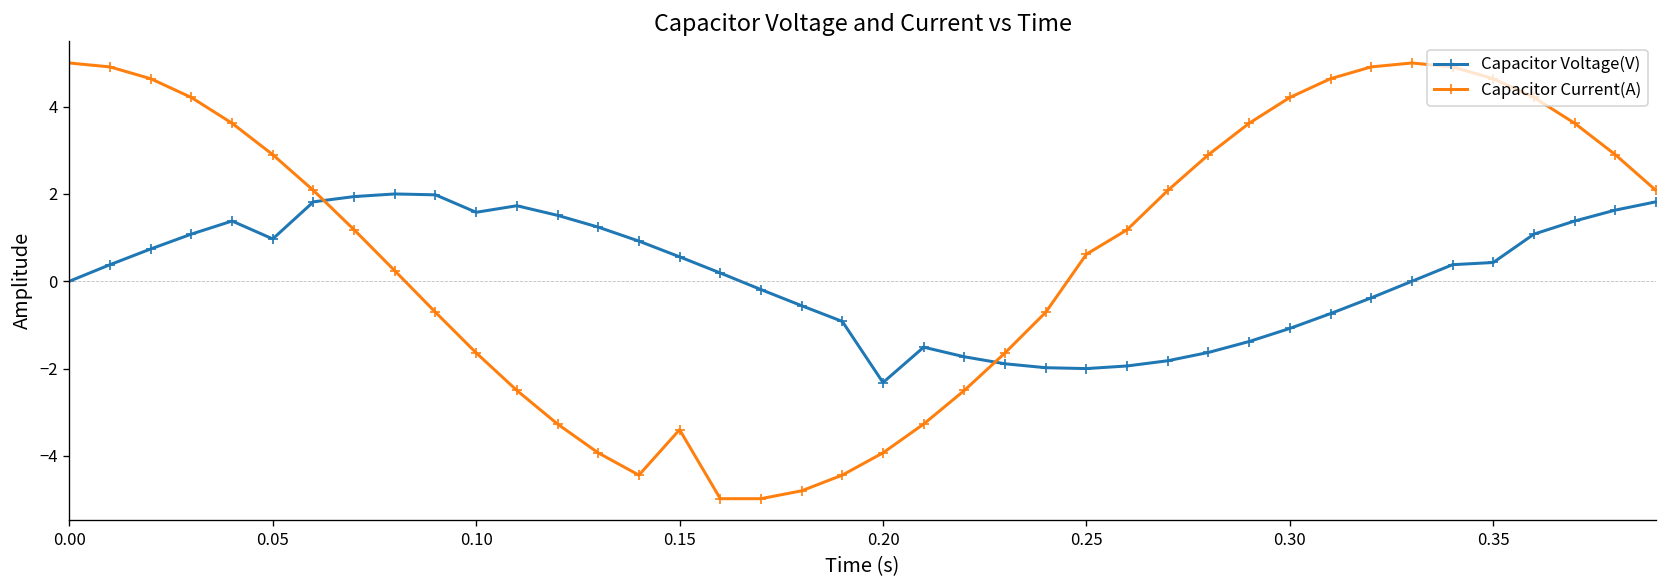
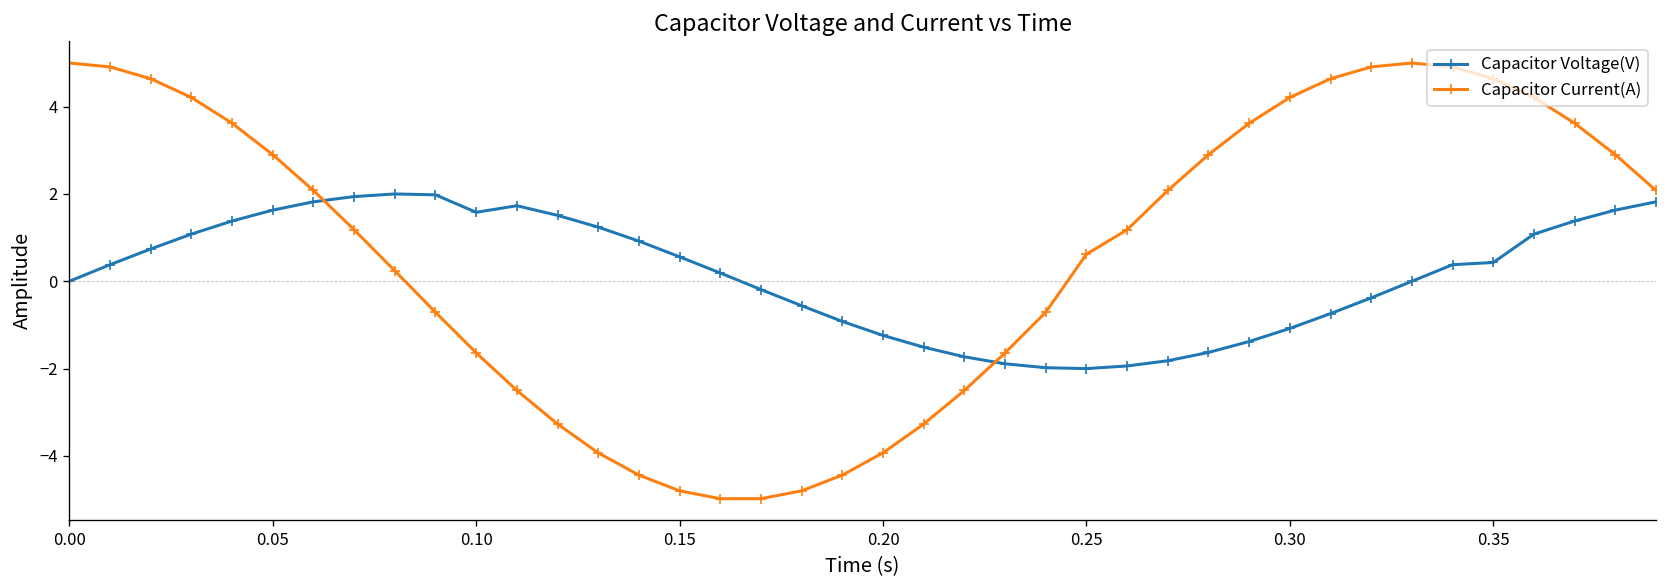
Capacitor Voltage(V), 0.05: 1.0 -> 1.6
Capacitor Current(A), 0.15: -3.4 -> -4.8
Capacitor Voltage(V), 0.20: -2.3 -> -1.2
